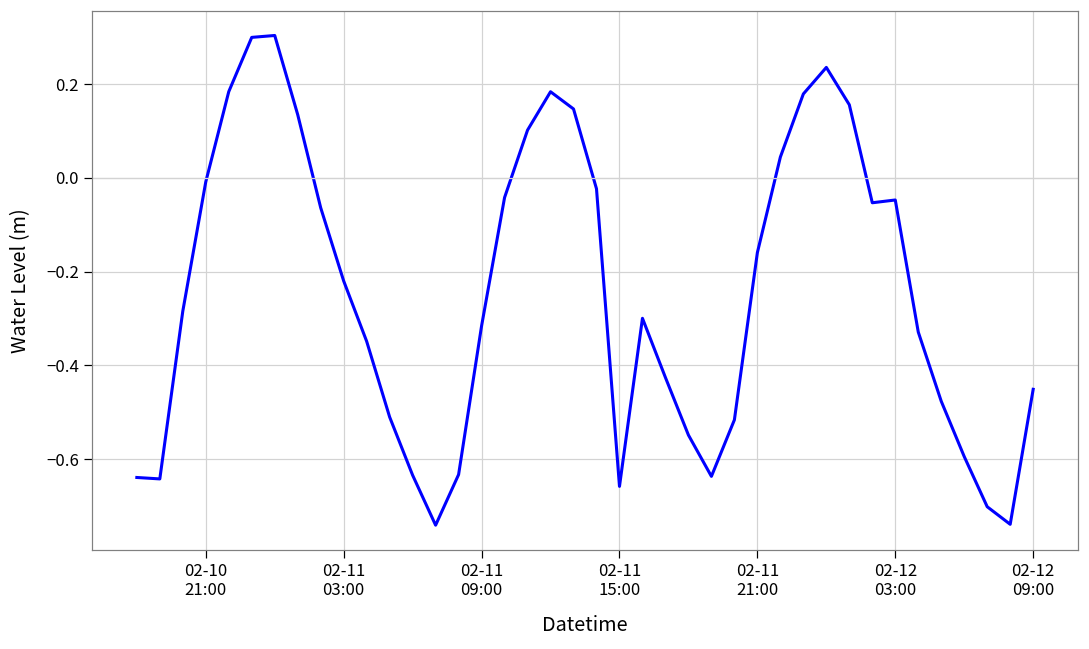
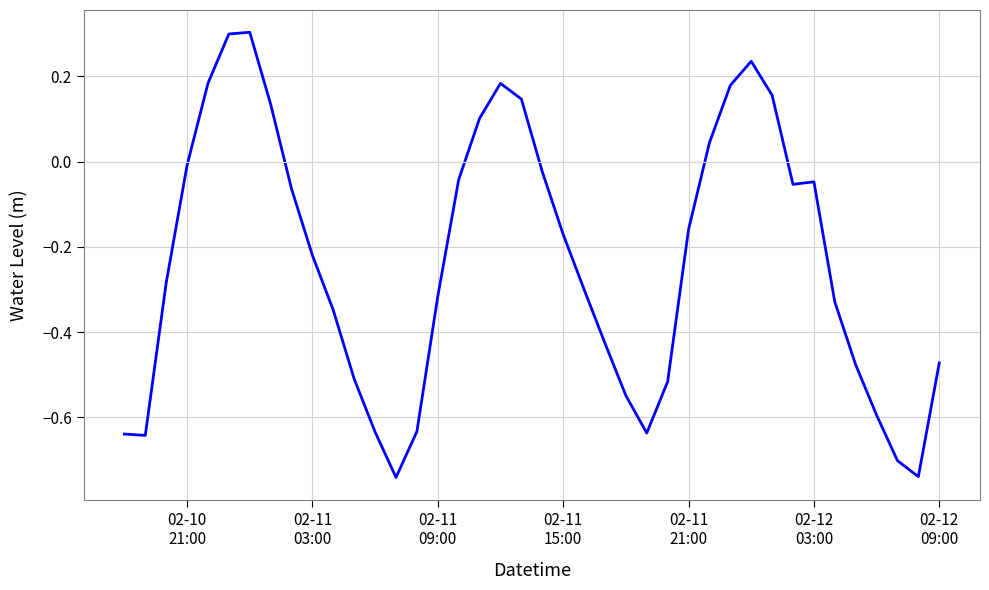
02-11 15:00: -0.66 -> -0.17
02-12 09:00: -0.45 -> -0.47
